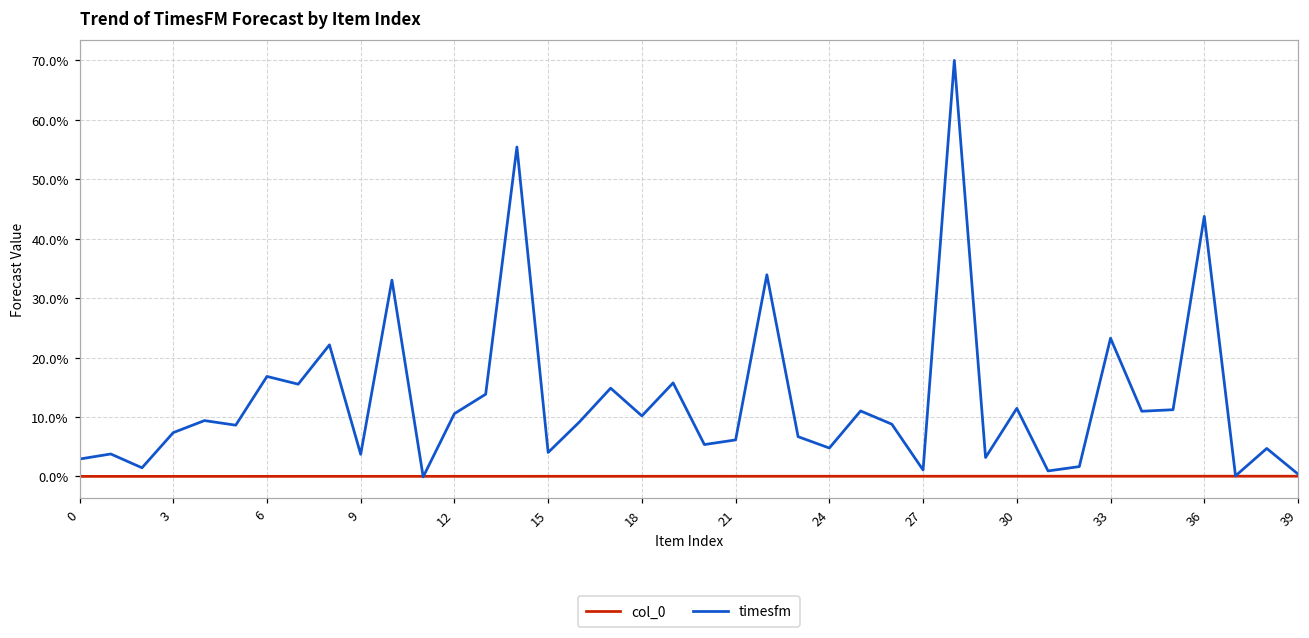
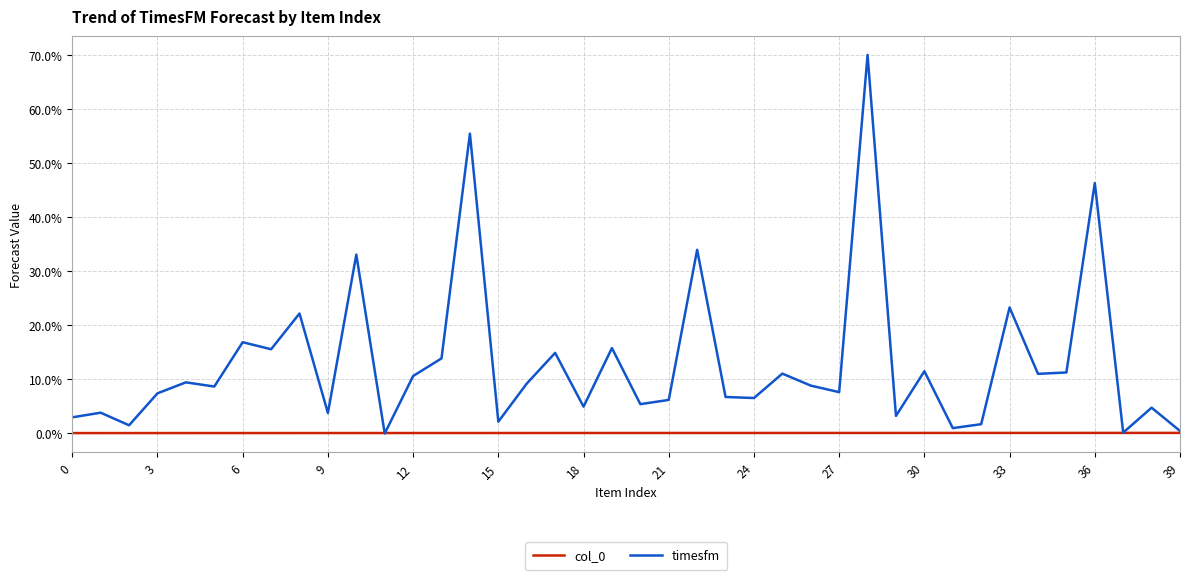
timesfm, 15: 4% -> 2%
timesfm, 18: 10% -> 5%
timesfm, 24: 5% -> 6%
timesfm, 27: 1% -> 8%
timesfm, 36: 44% -> 46%
